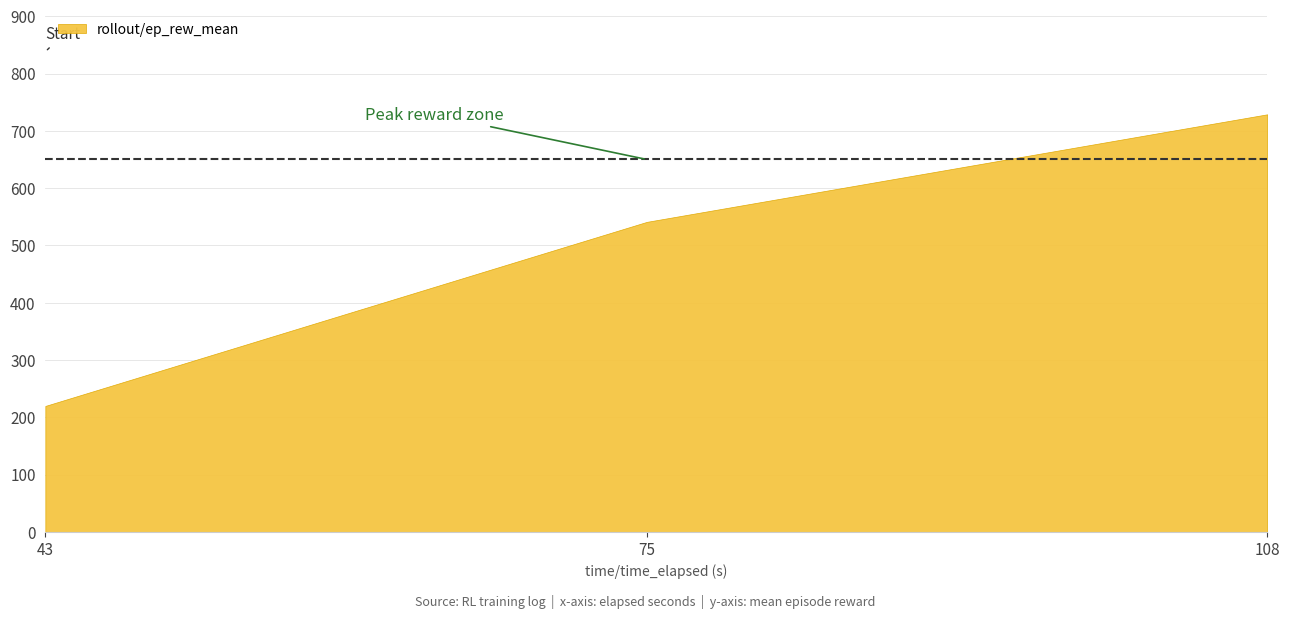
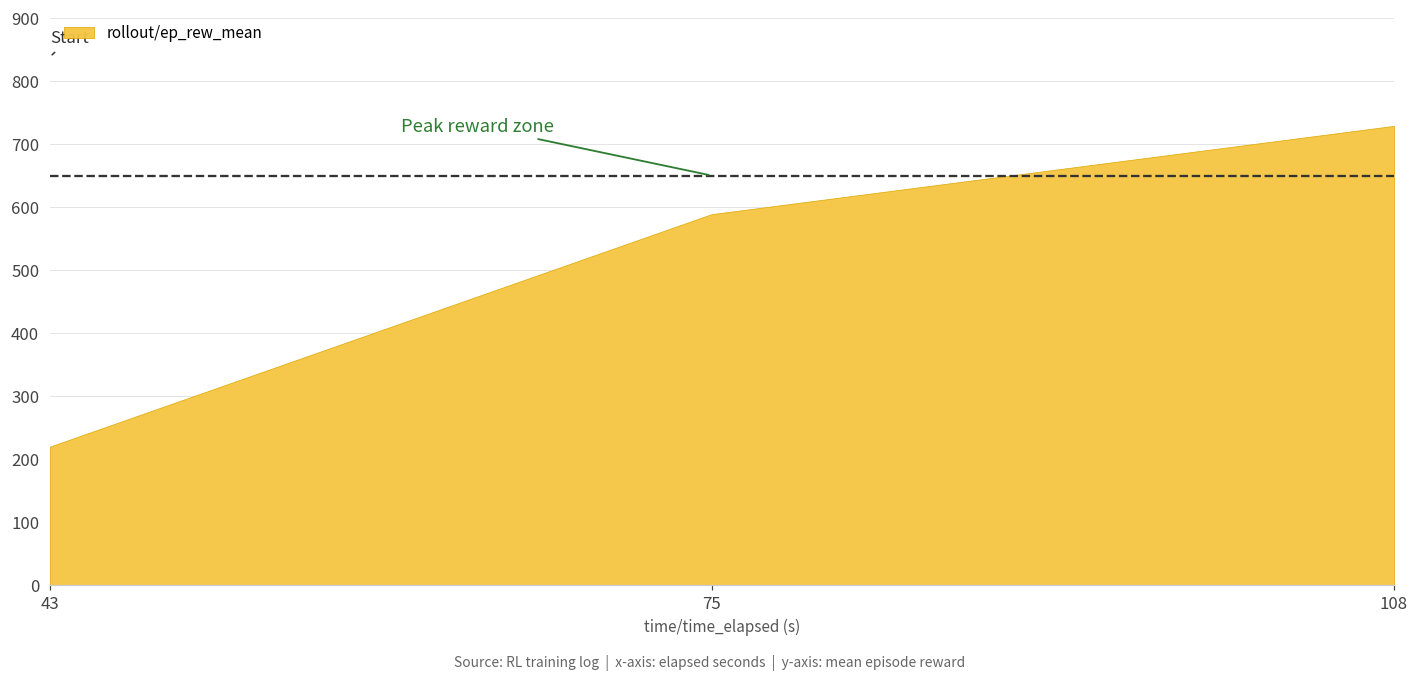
75: 540 -> 590
